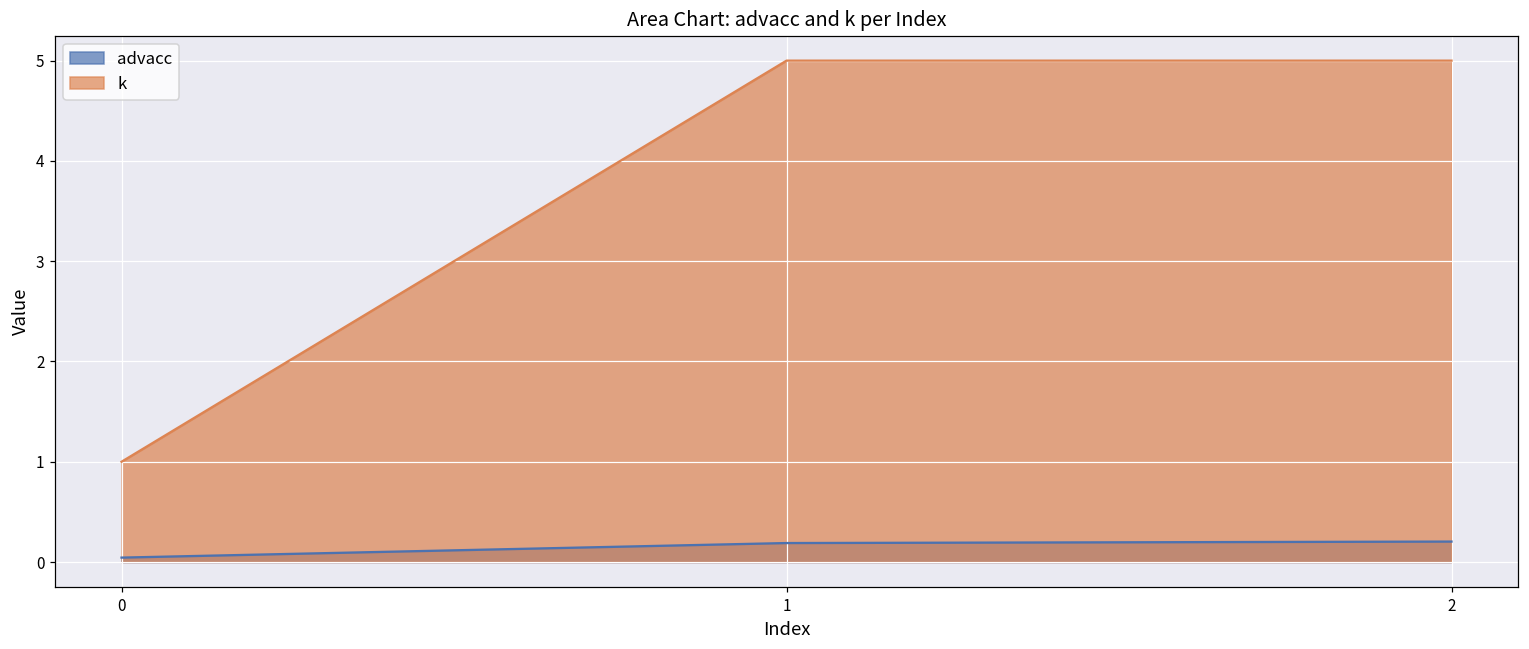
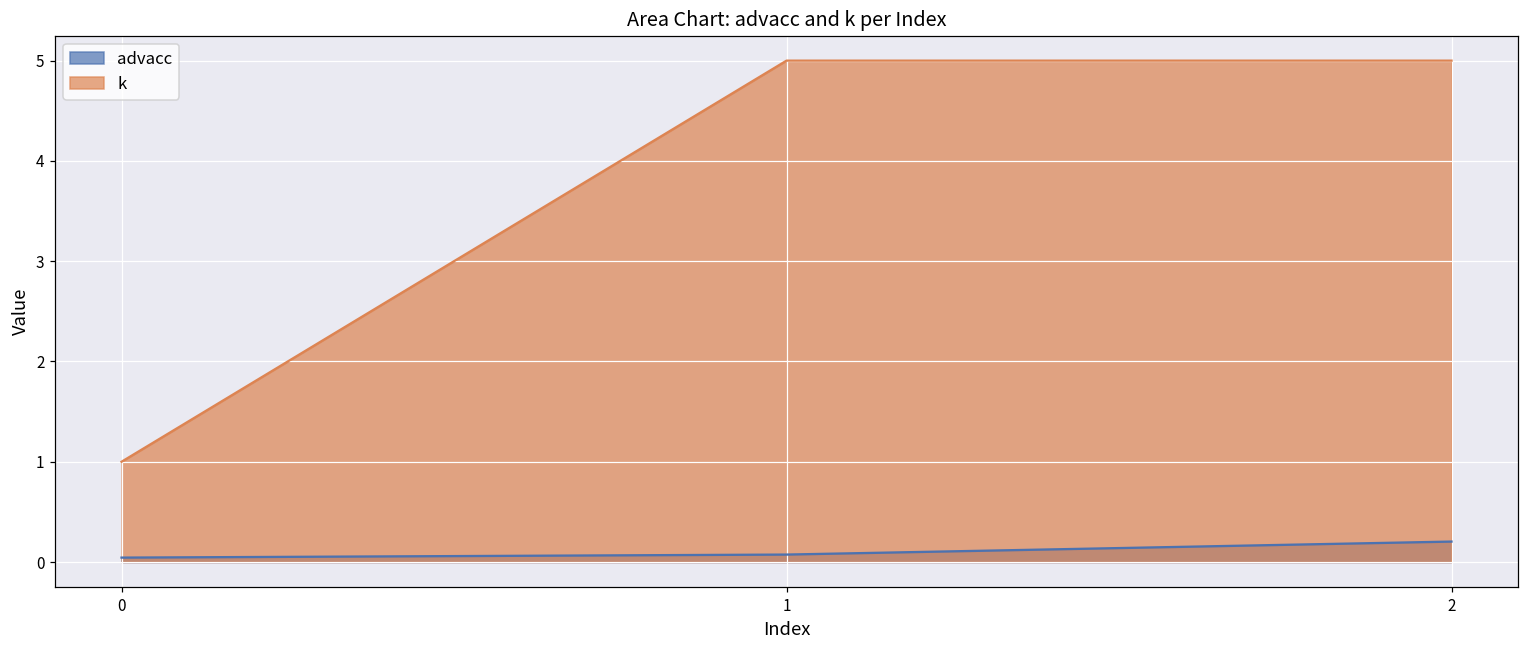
advacc, 1: 0.2 -> 0.1
